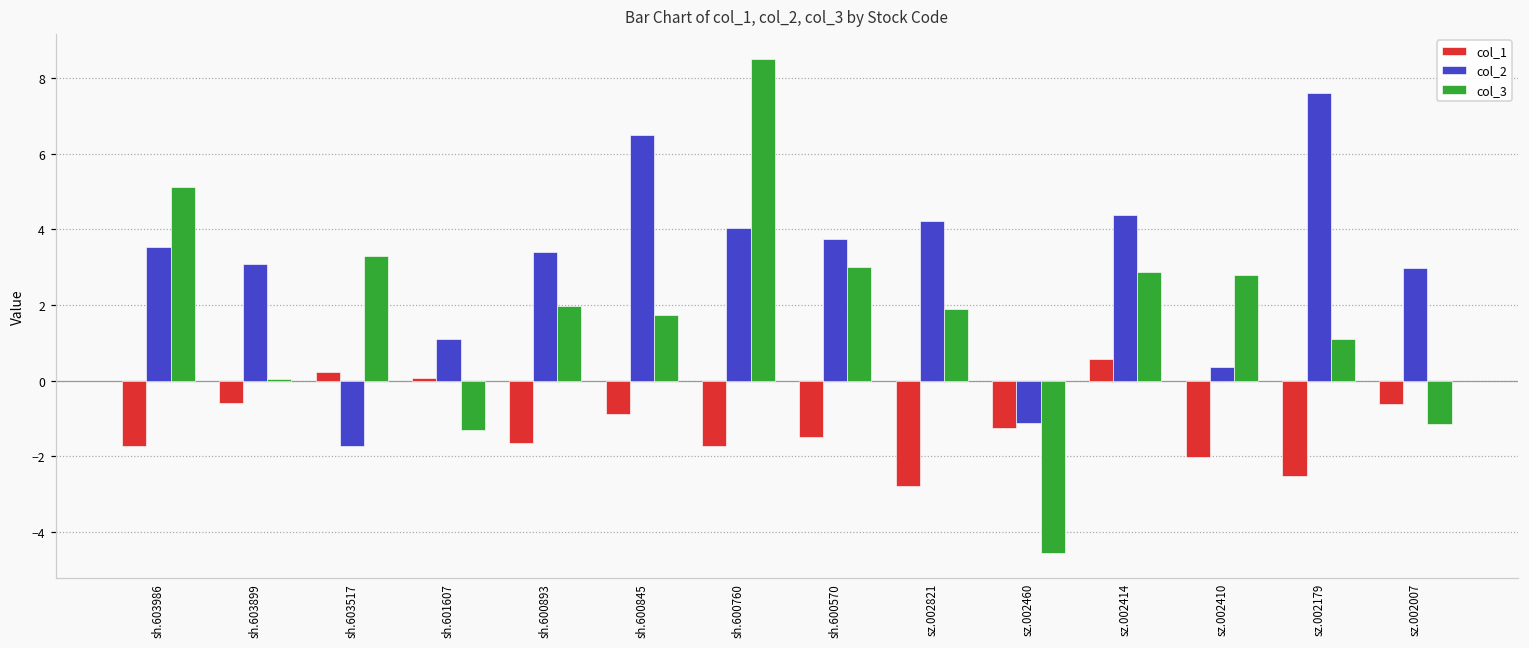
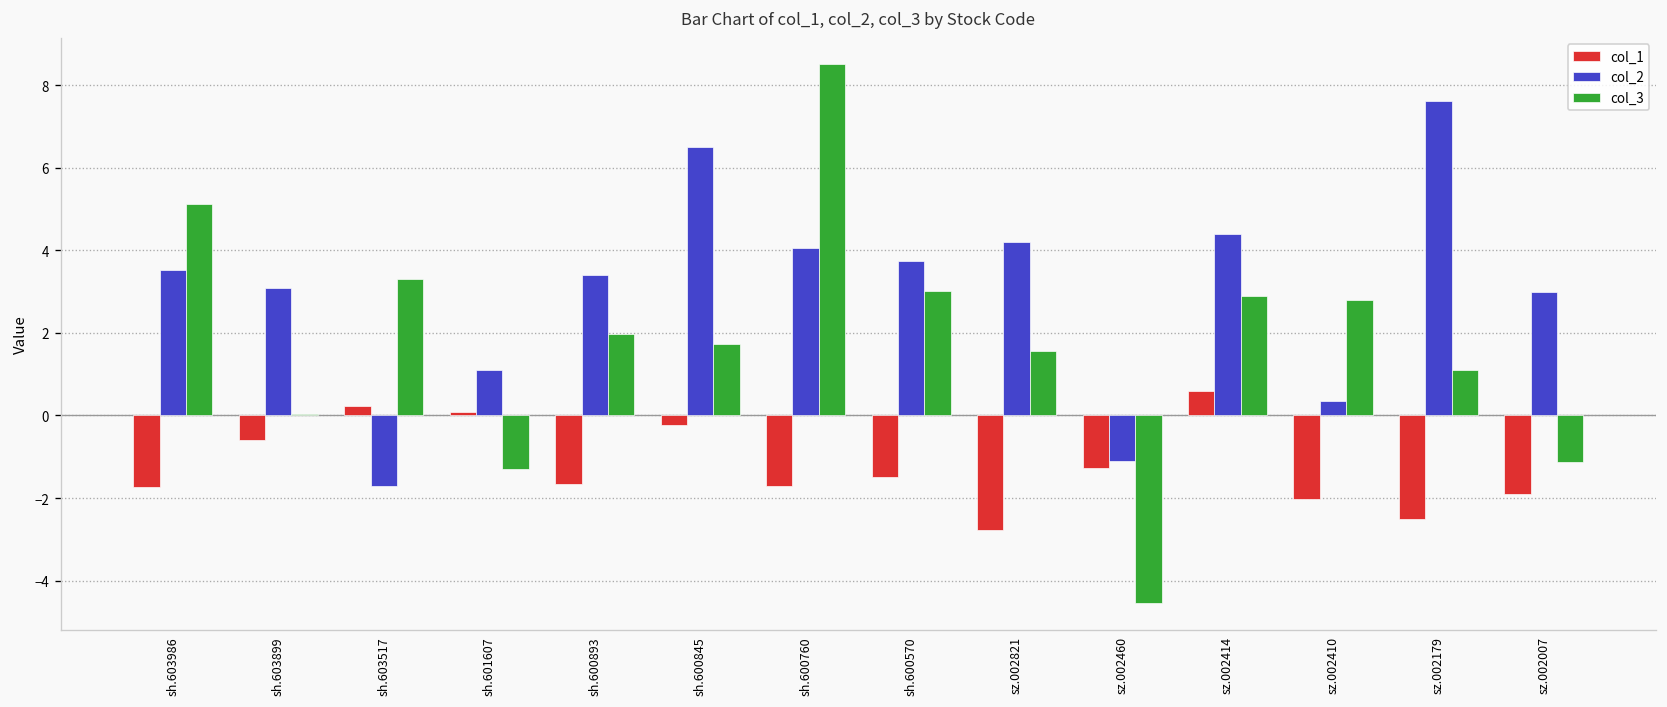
col_1, sh.600845: -0.9 -> -0.2
col_3, sz.002821: 1.9 -> 1.5
col_1, sz.002007: -0.6 -> -1.9
